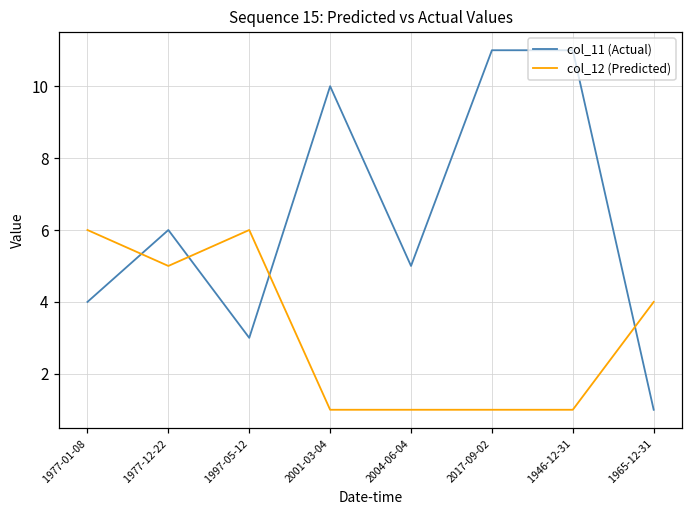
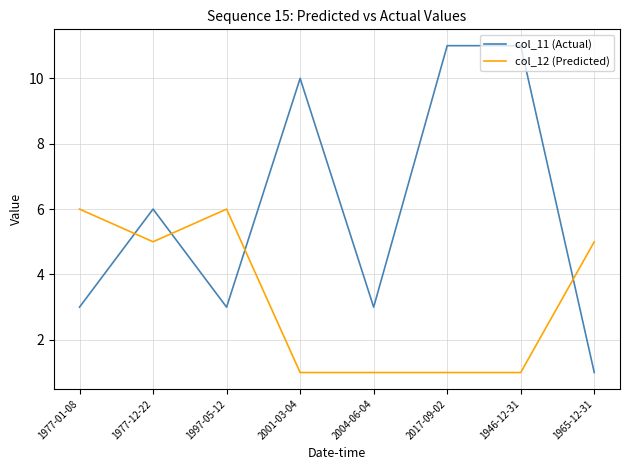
col_11 (Actual), 1977-01-08: 4 -> 3
col_11 (Actual), 2004-06-04: 5 -> 3
col_12 (Predicted), 1965-12-31: 4 -> 5
